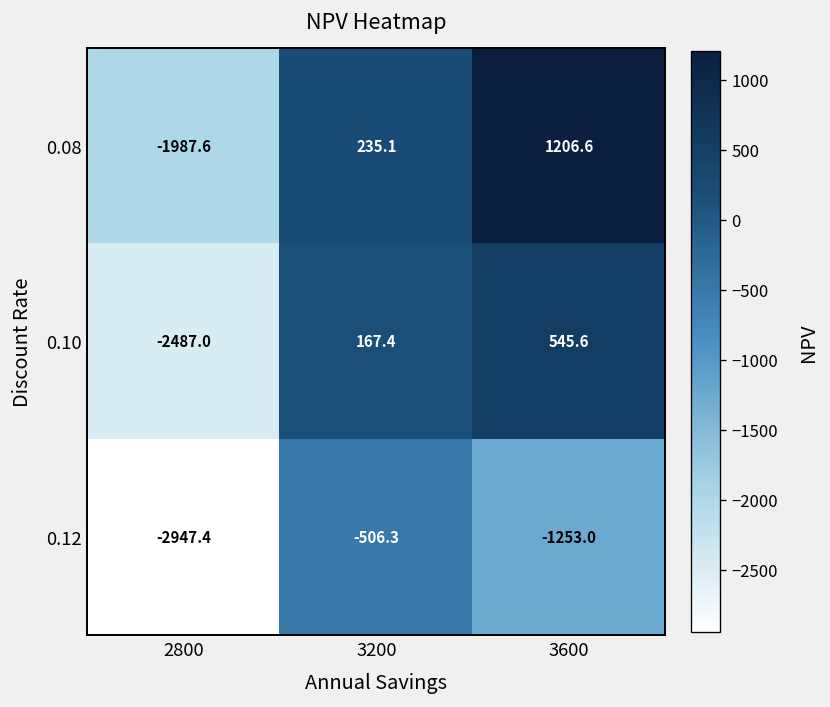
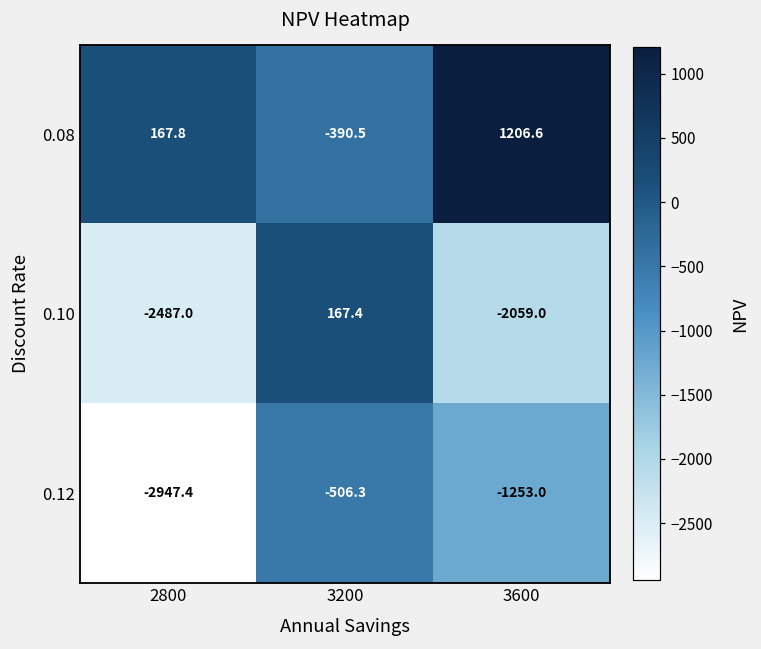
0.08, 2800: -1987.6 -> 167.8
0.08, 3200: 235.1 -> -390.5
0.10, 3600: 545.6 -> -2059.0
